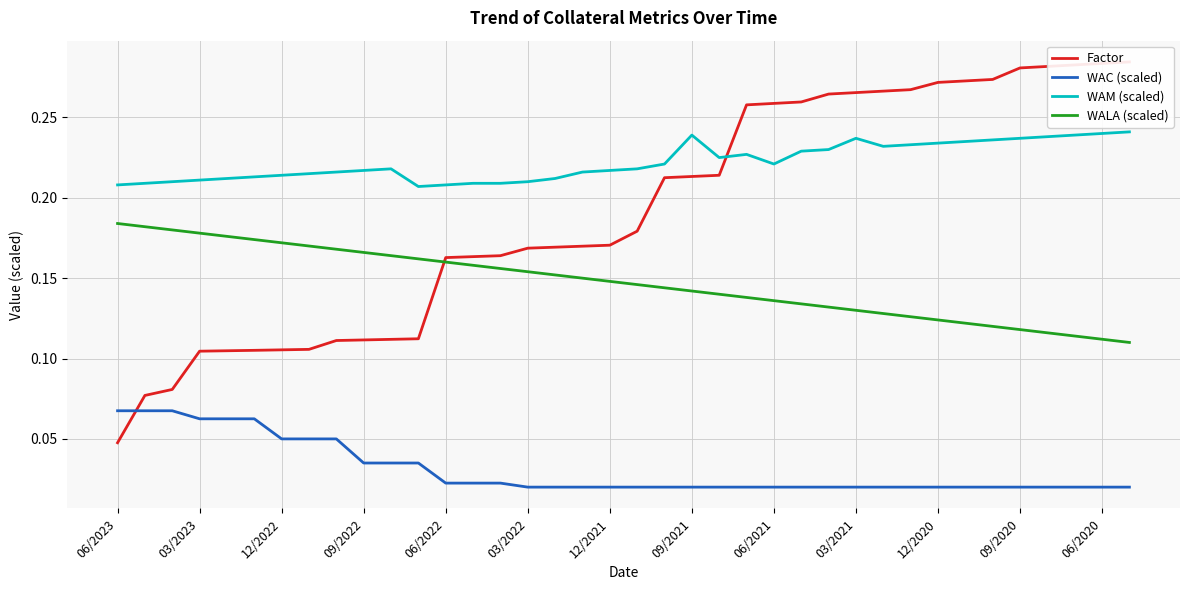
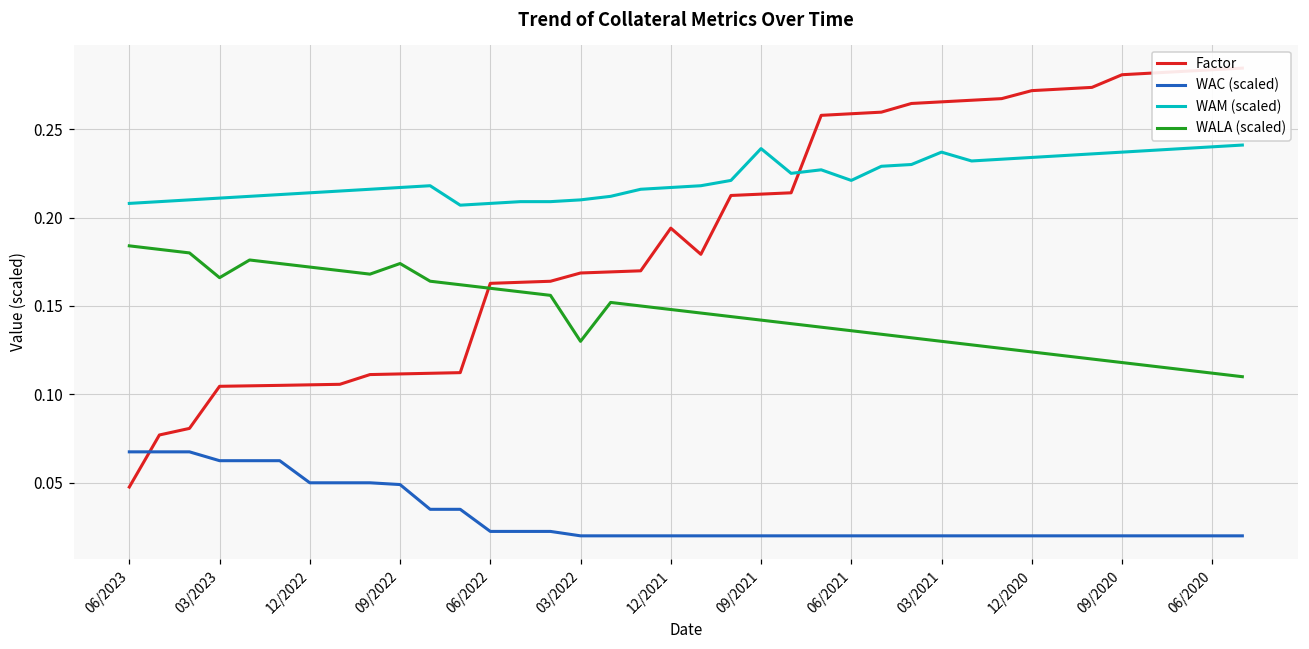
WALA (scaled), 03/2023: 0.178 -> 0.166
WAC (scaled), 09/2022: 0.035 -> 0.049
WALA (scaled), 09/2022: 0.166 -> 0.174
WALA (scaled), 03/2022: 0.154 -> 0.130
Factor, 12/2021: 0.170 -> 0.194
